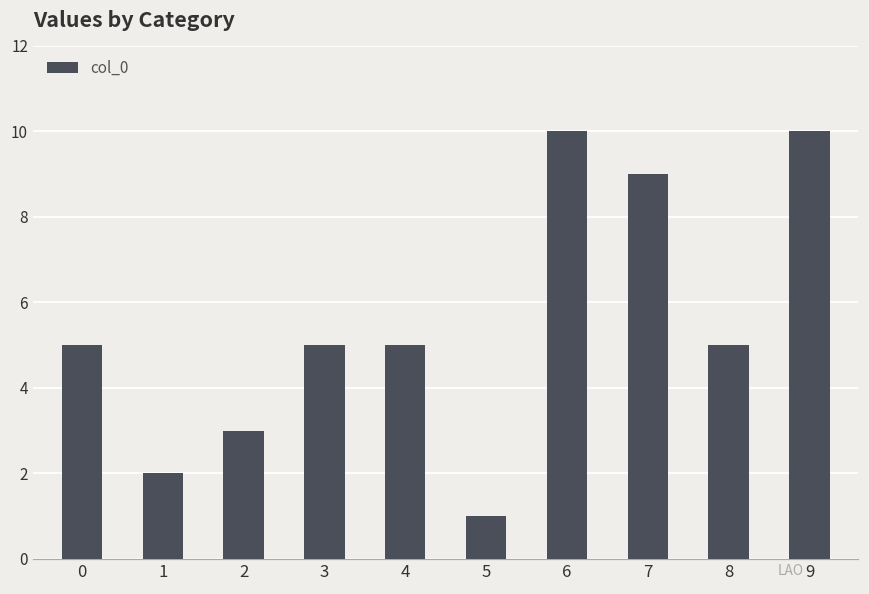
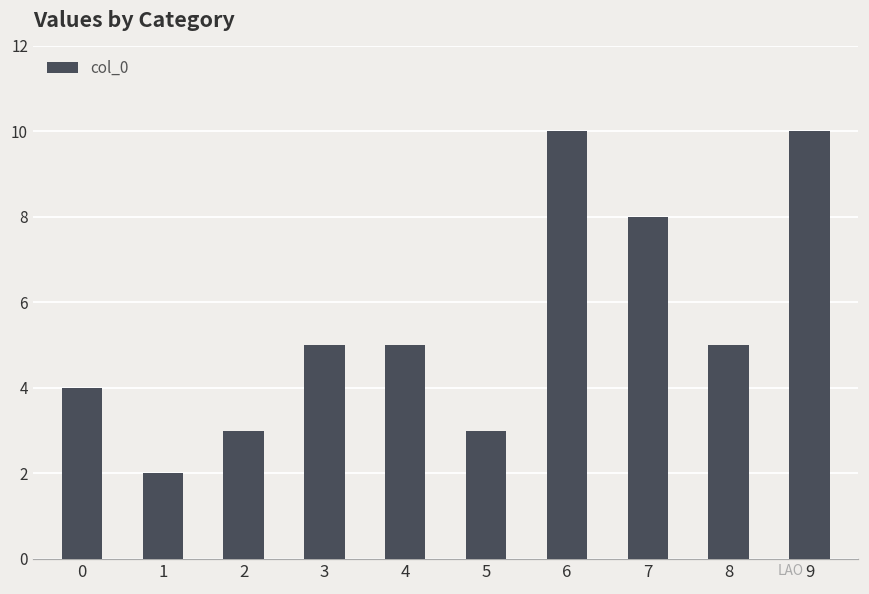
0: 5 -> 4
5: 1 -> 3
7: 9 -> 8
